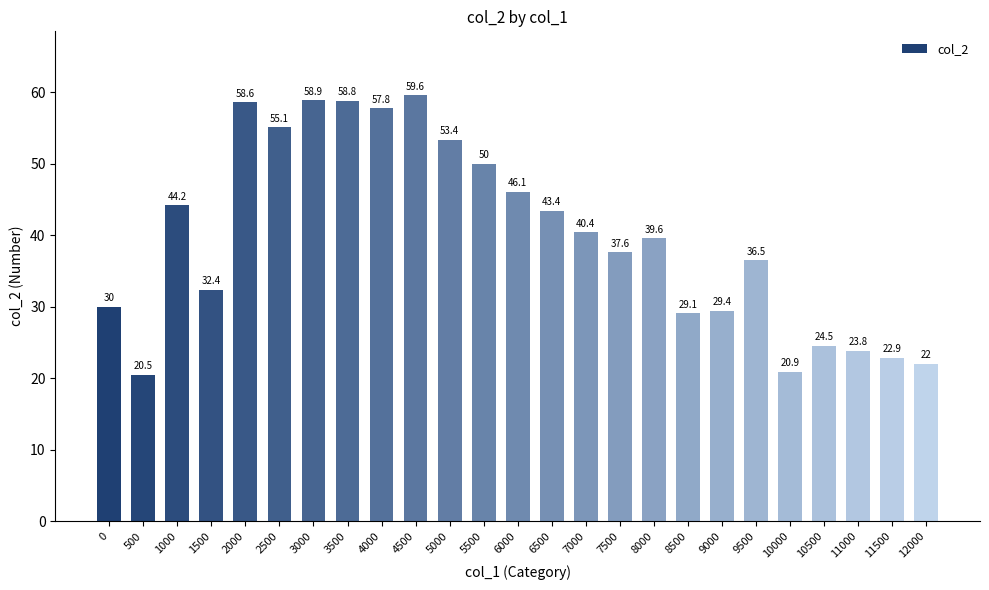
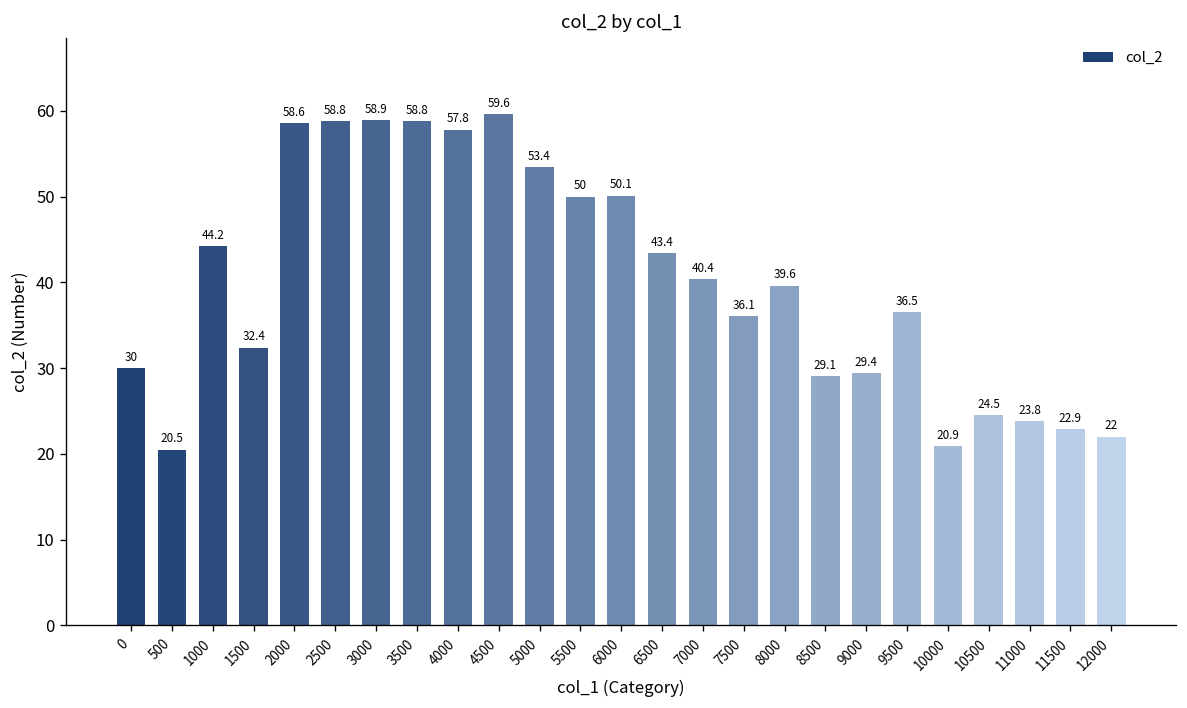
2500: 55.1 -> 58.8
6000: 46.1 -> 50.1
7500: 37.6 -> 36.1
